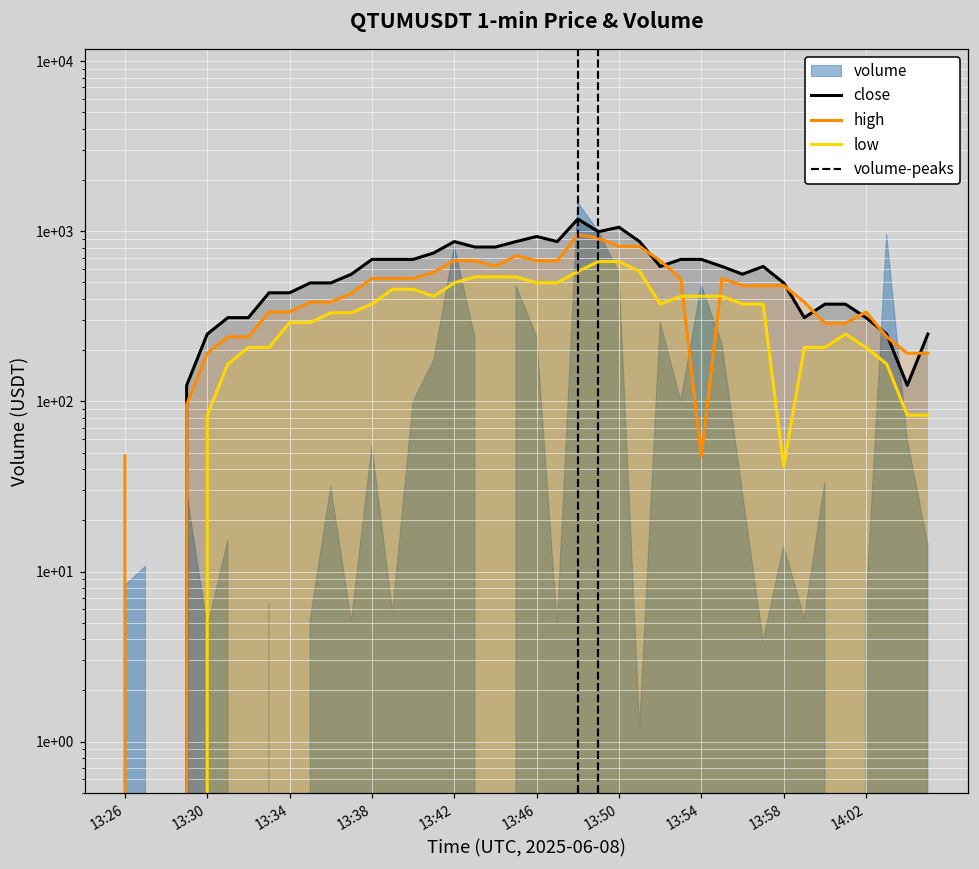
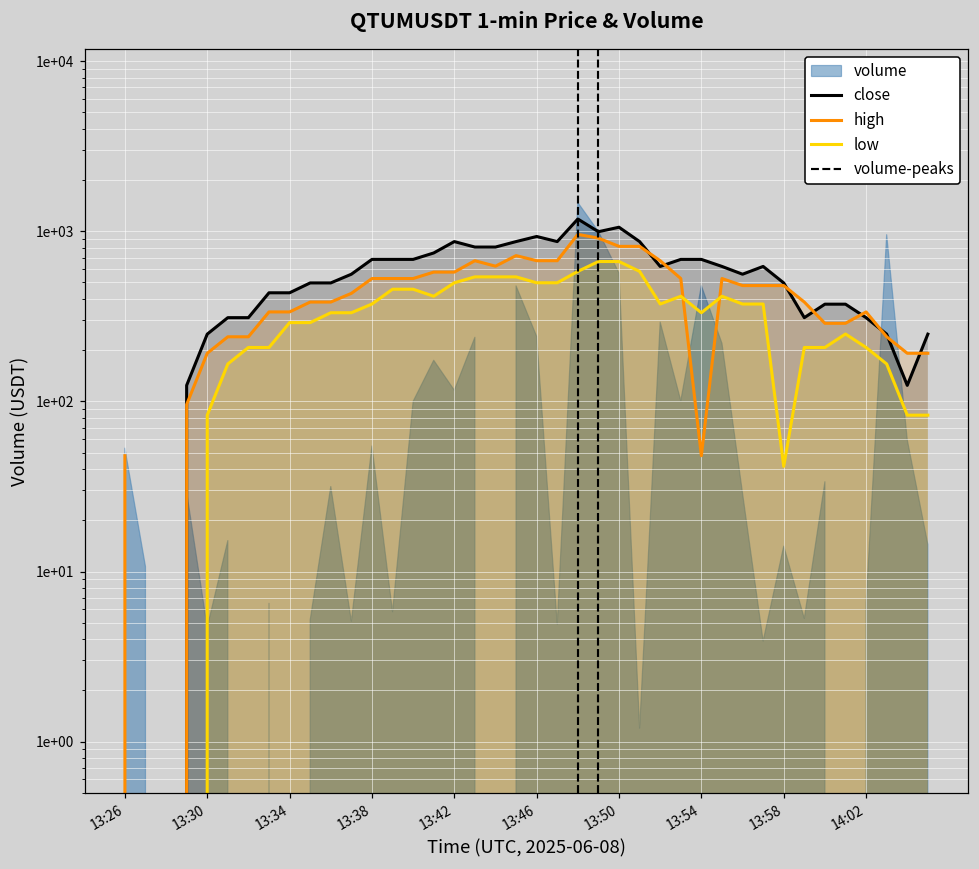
volume, 13:26: 8 -> 53
volume, 13:42: 800 -> 120
high, 13:42: 670 -> 580
low, 13:54: 410 -> 330
